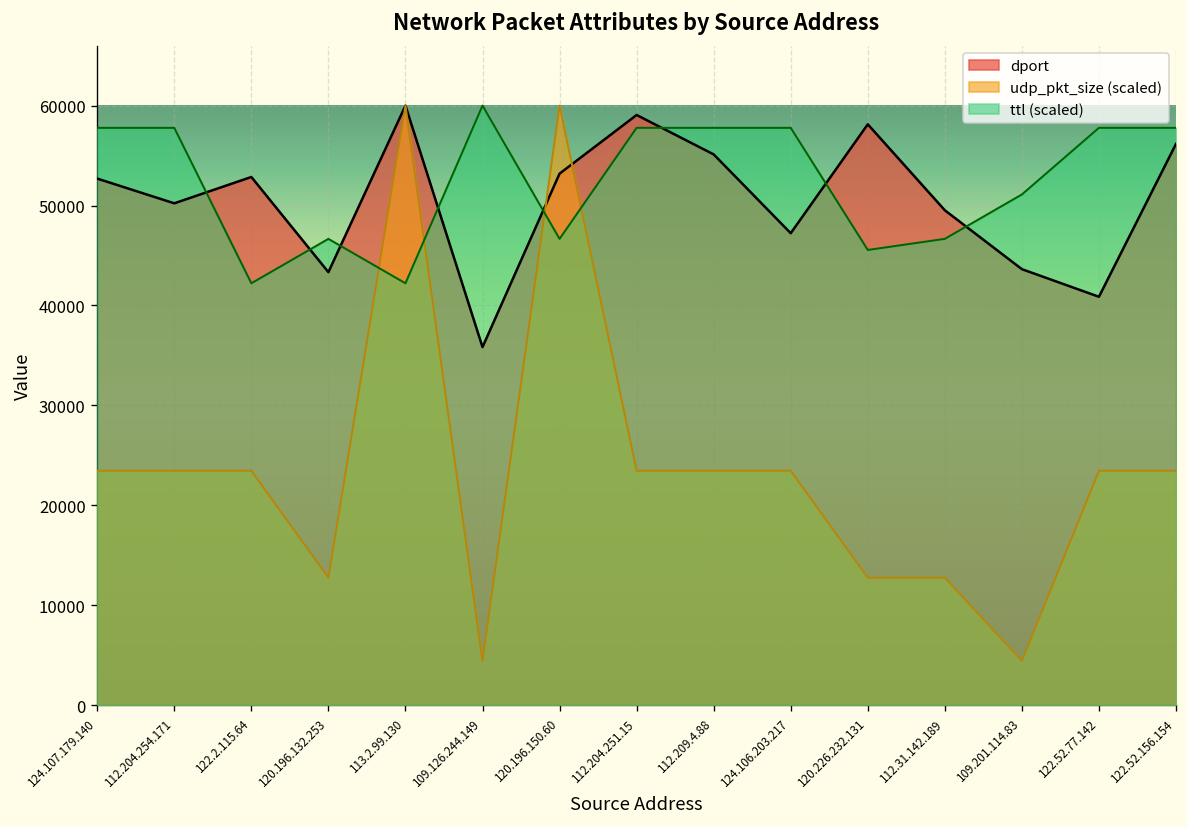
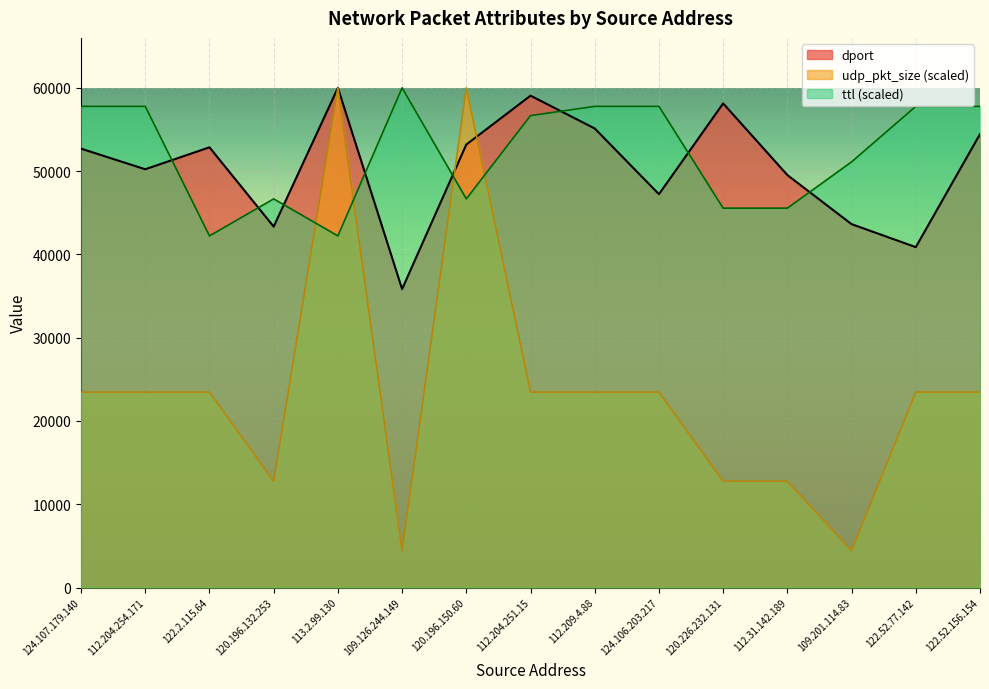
ttl (scaled), 112.204.251.15: 58000 -> 57000
ttl (scaled), 112.31.142.189: 47000 -> 46000
dport, 122.52.156.154: 56000 -> 54000
